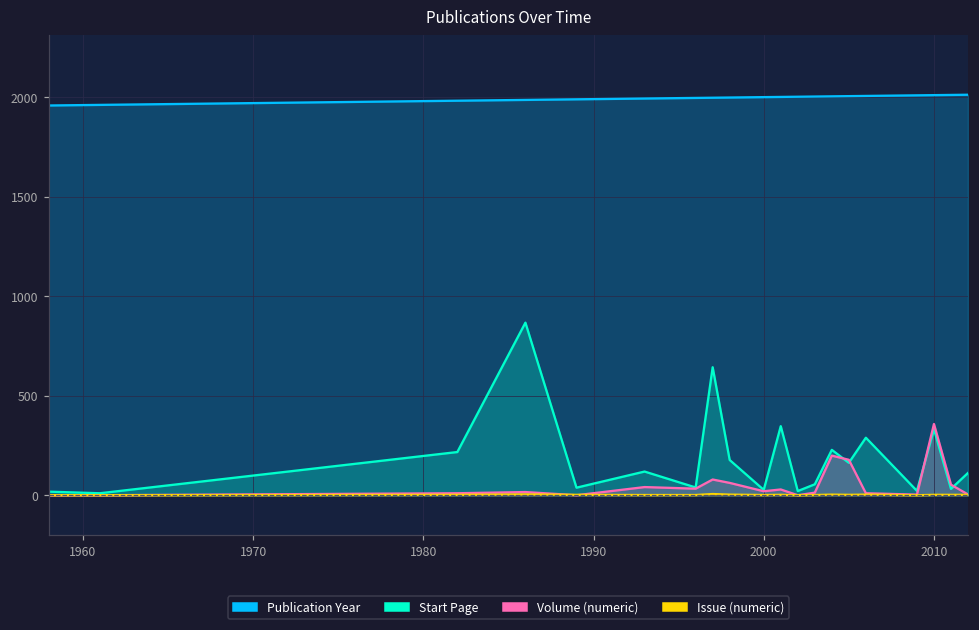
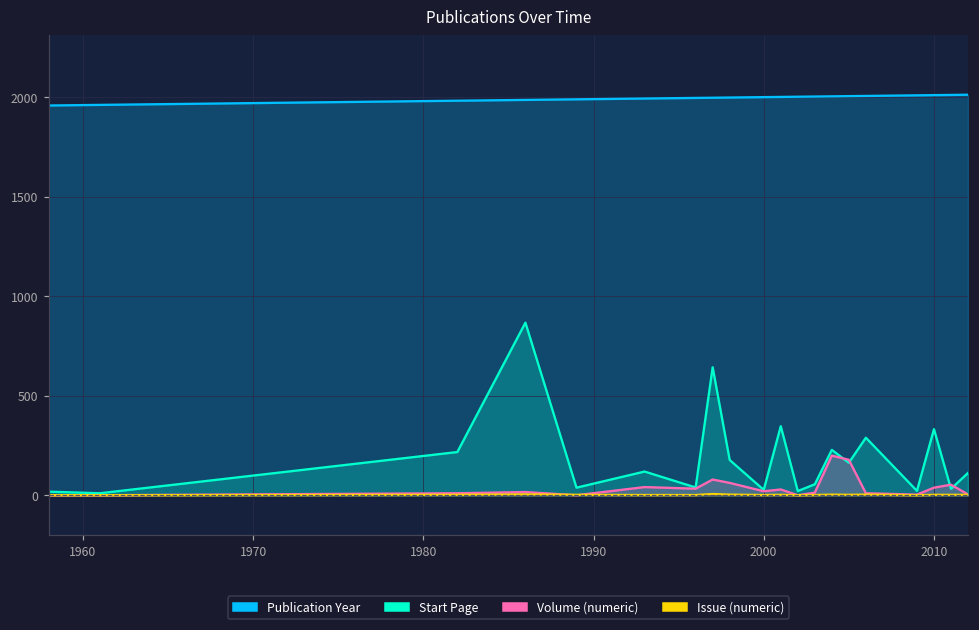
Volume (numeric), 2010: 360 -> 40
